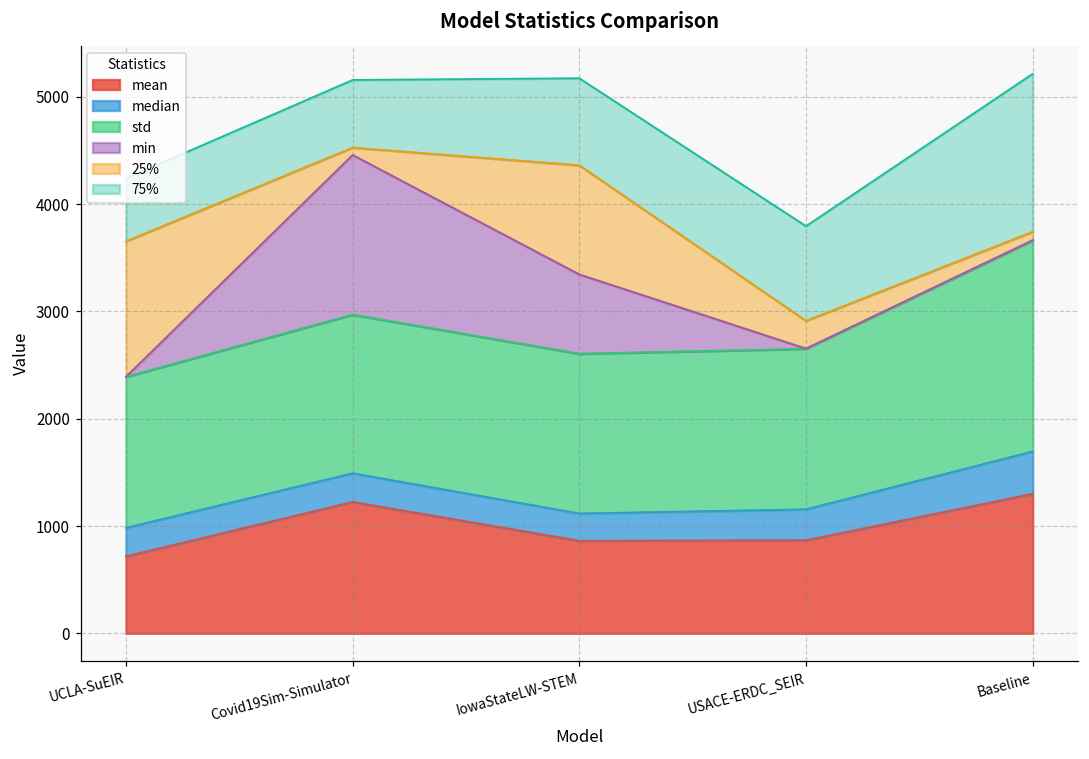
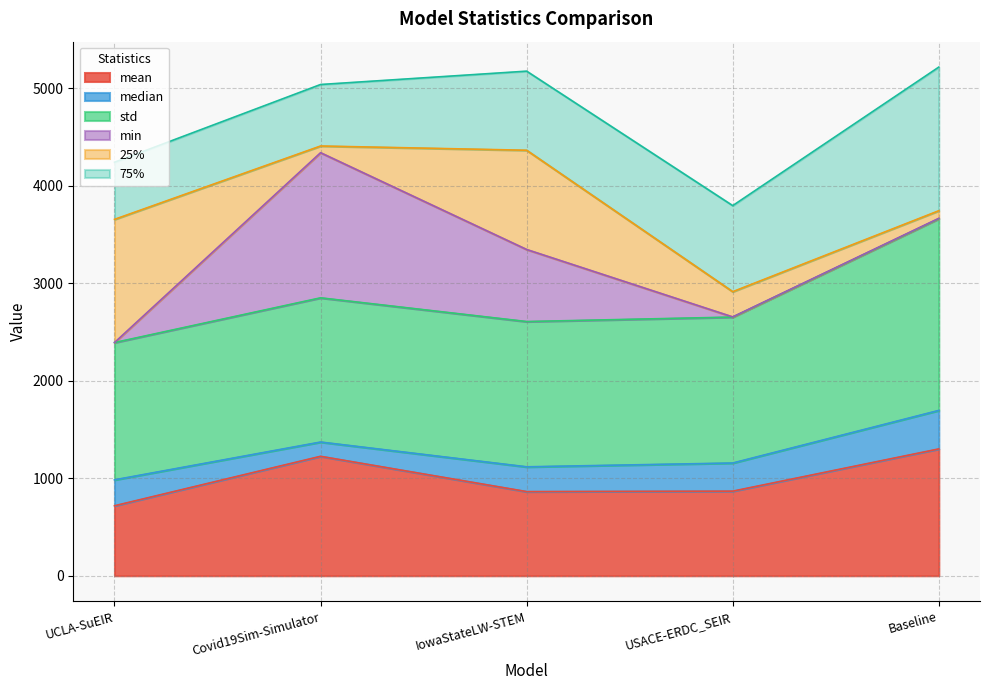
median, Covid19Sim-Simulator: 300 -> 100
